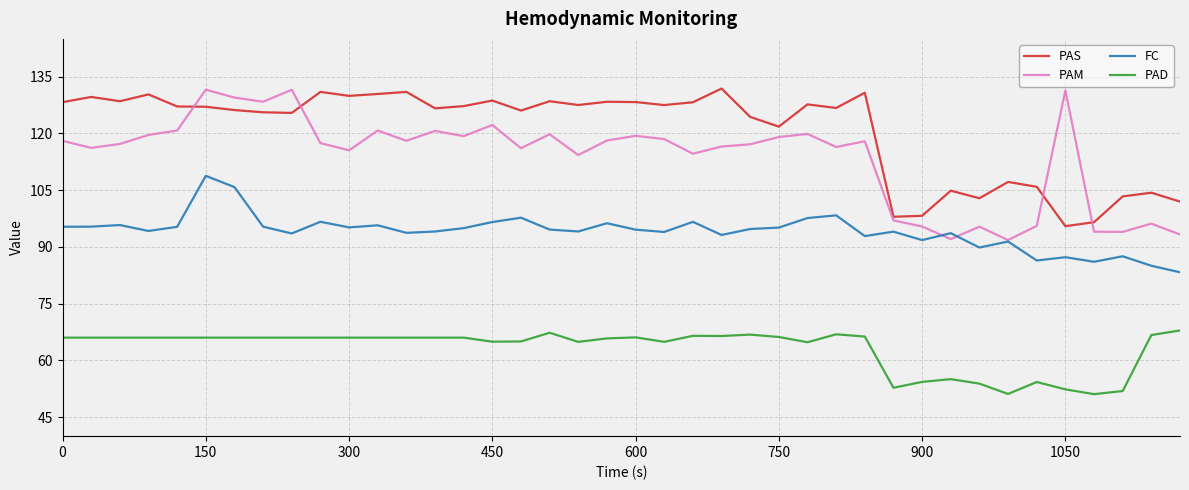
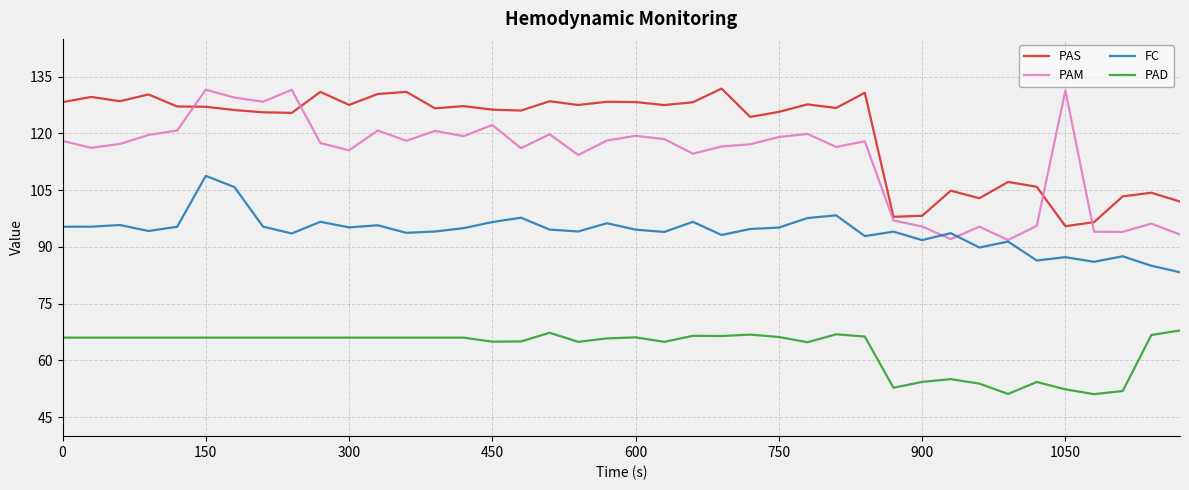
PAS, 300: 130 -> 128
PAS, 450: 129 -> 126
PAS, 750: 122 -> 126
